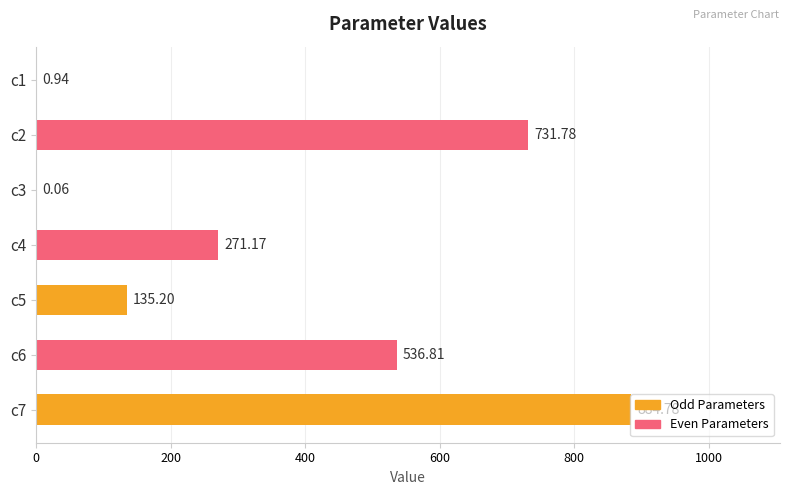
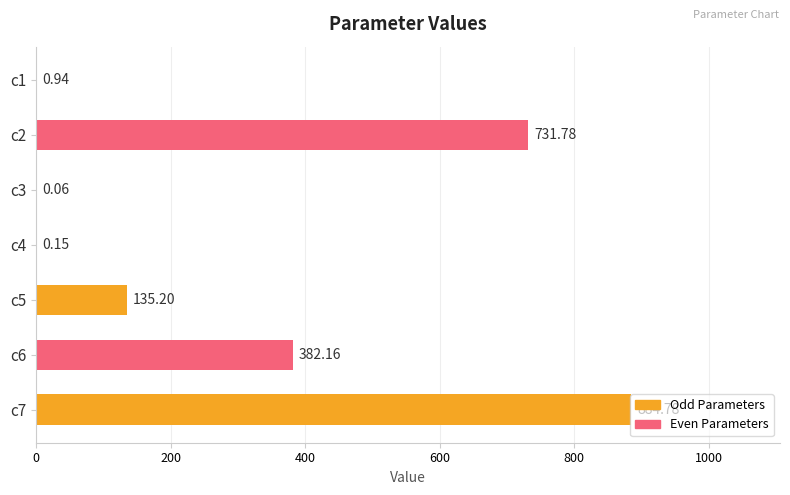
c4: 271.17 -> 0.15
c6: 536.81 -> 382.16
